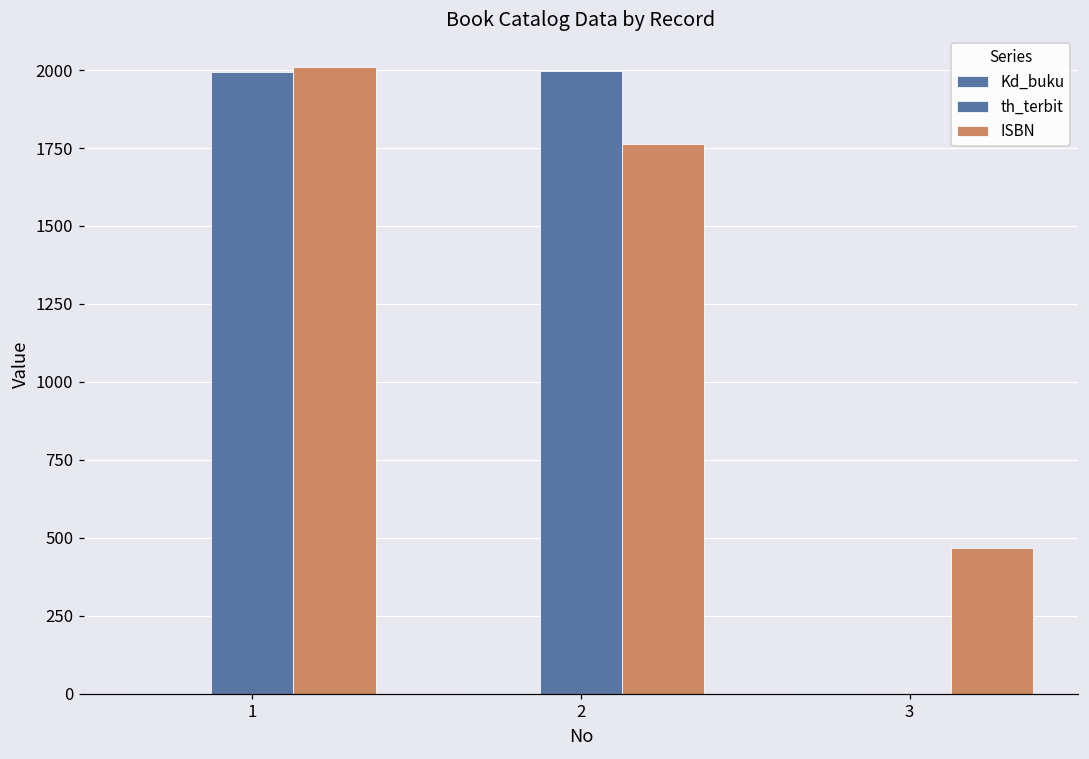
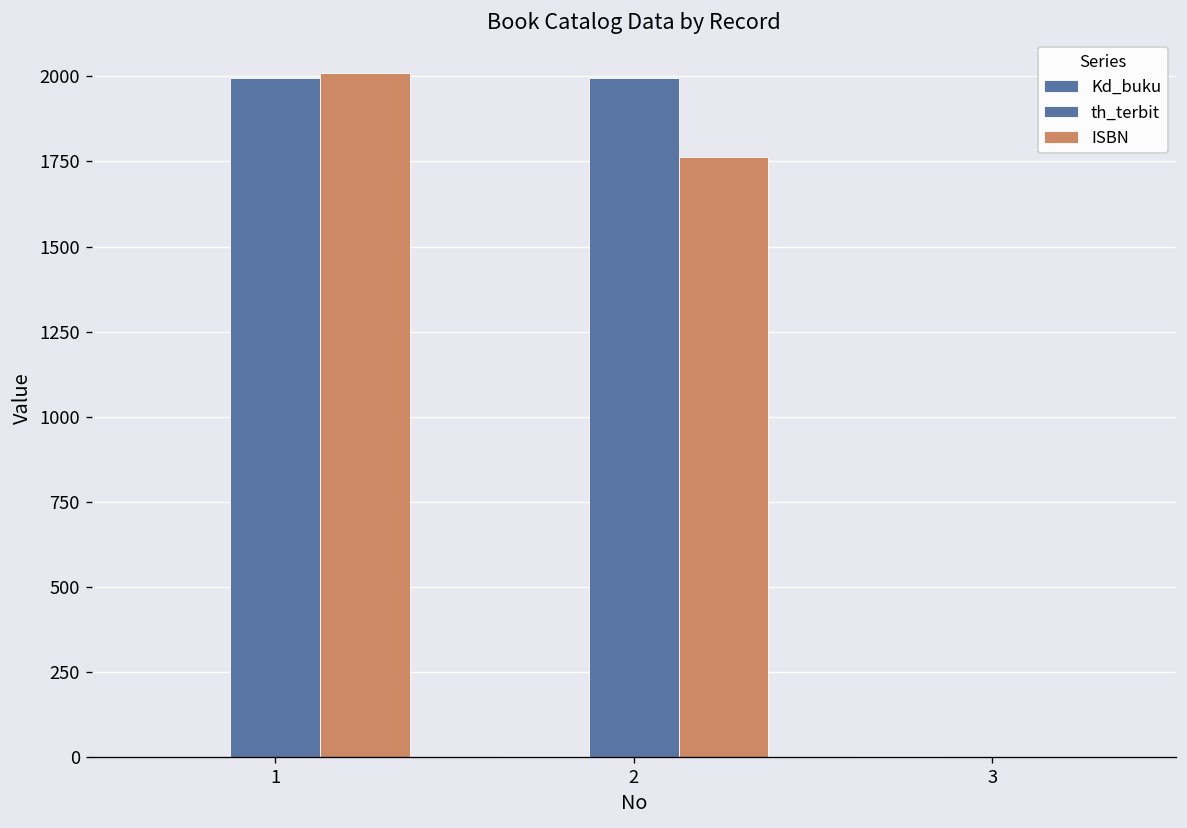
ISBN, 3: 470 -> 0
